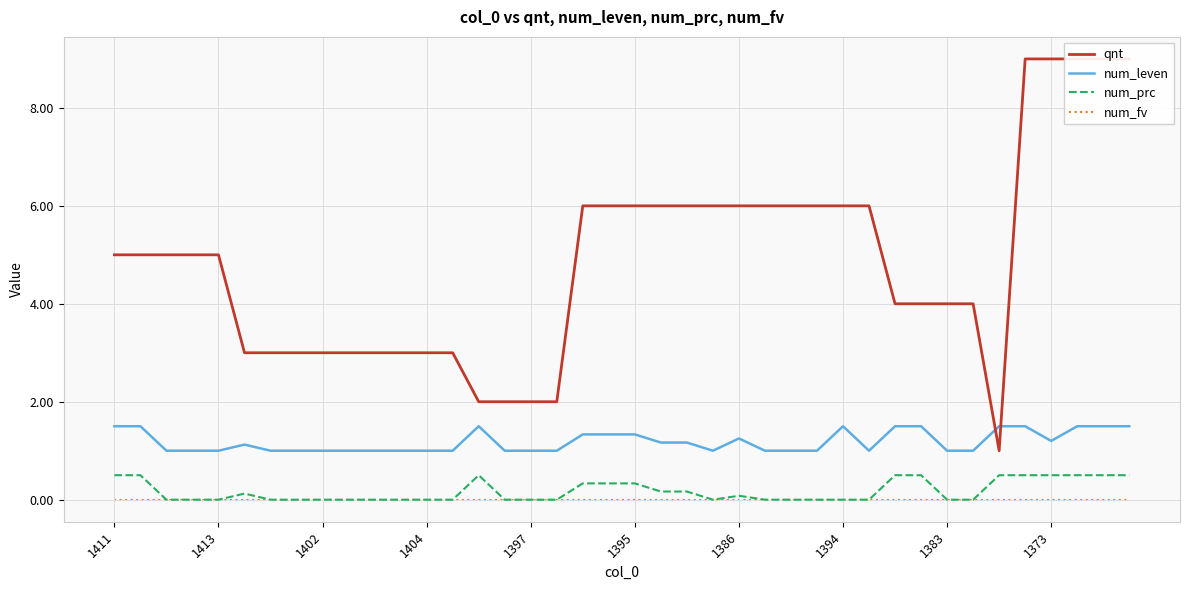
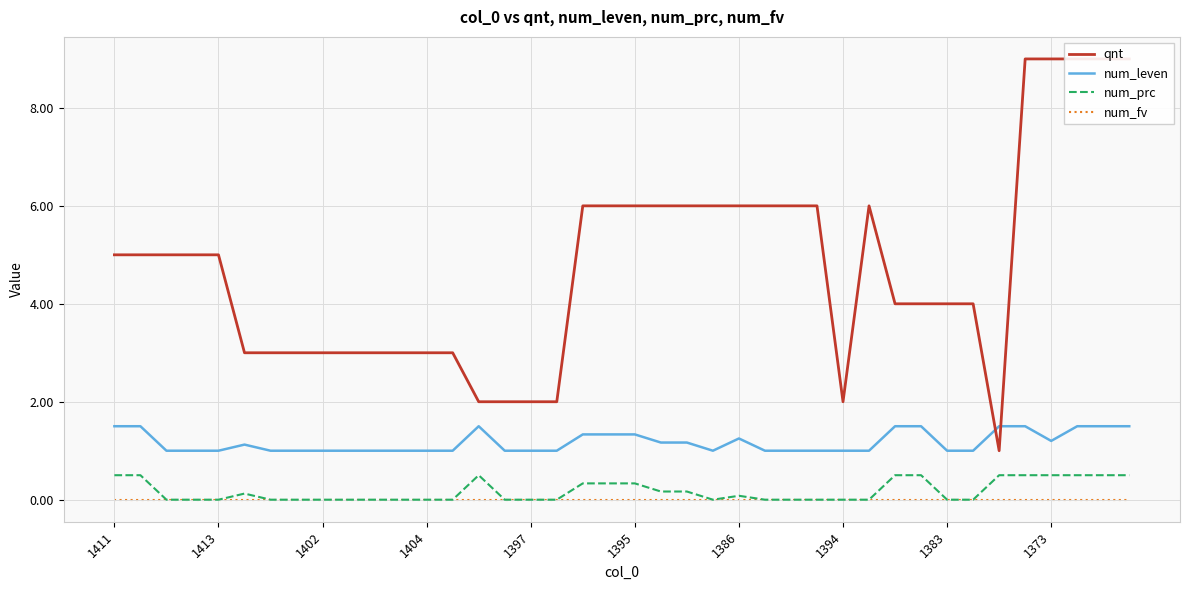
qnt, 1394: 6 -> 2
num_leven, 1394: 1.5 -> 1.0
